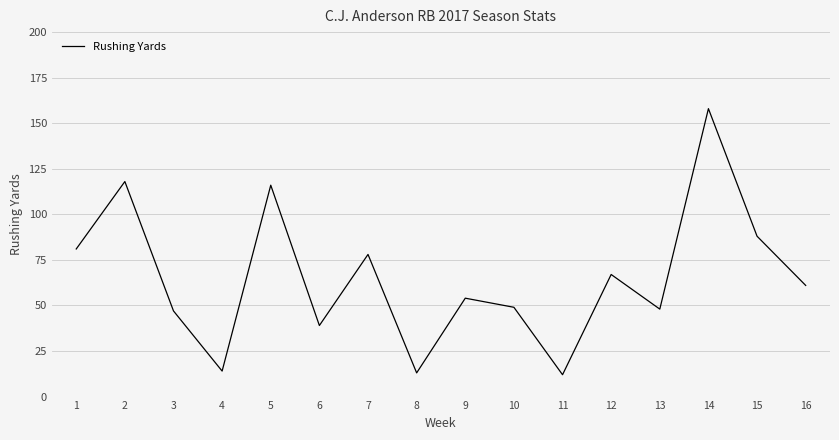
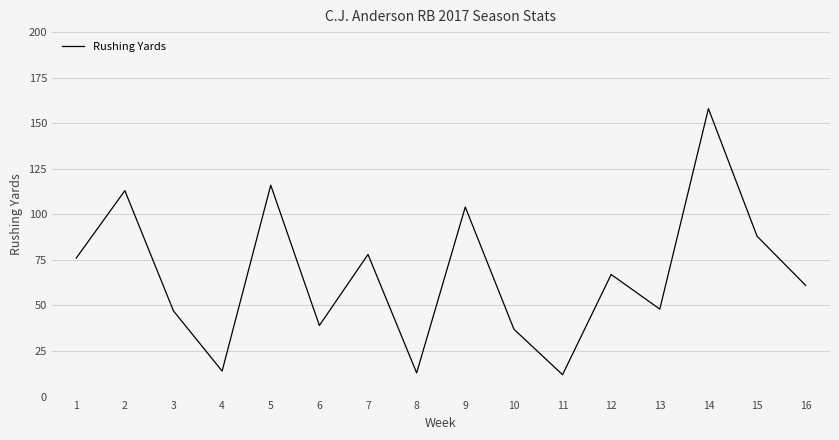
1: 81 -> 76
2: 118 -> 113
9: 54 -> 104
10: 49 -> 37
